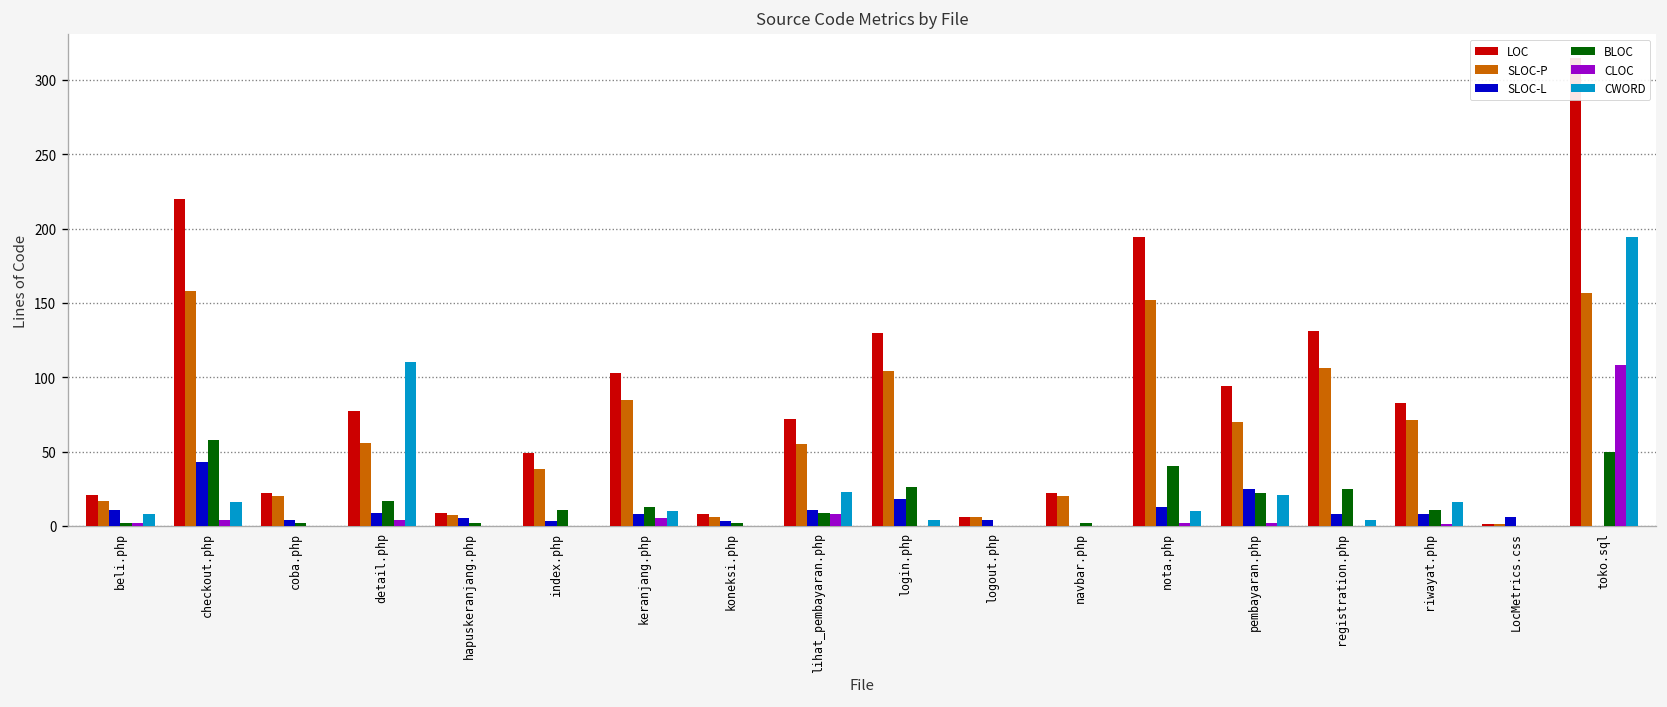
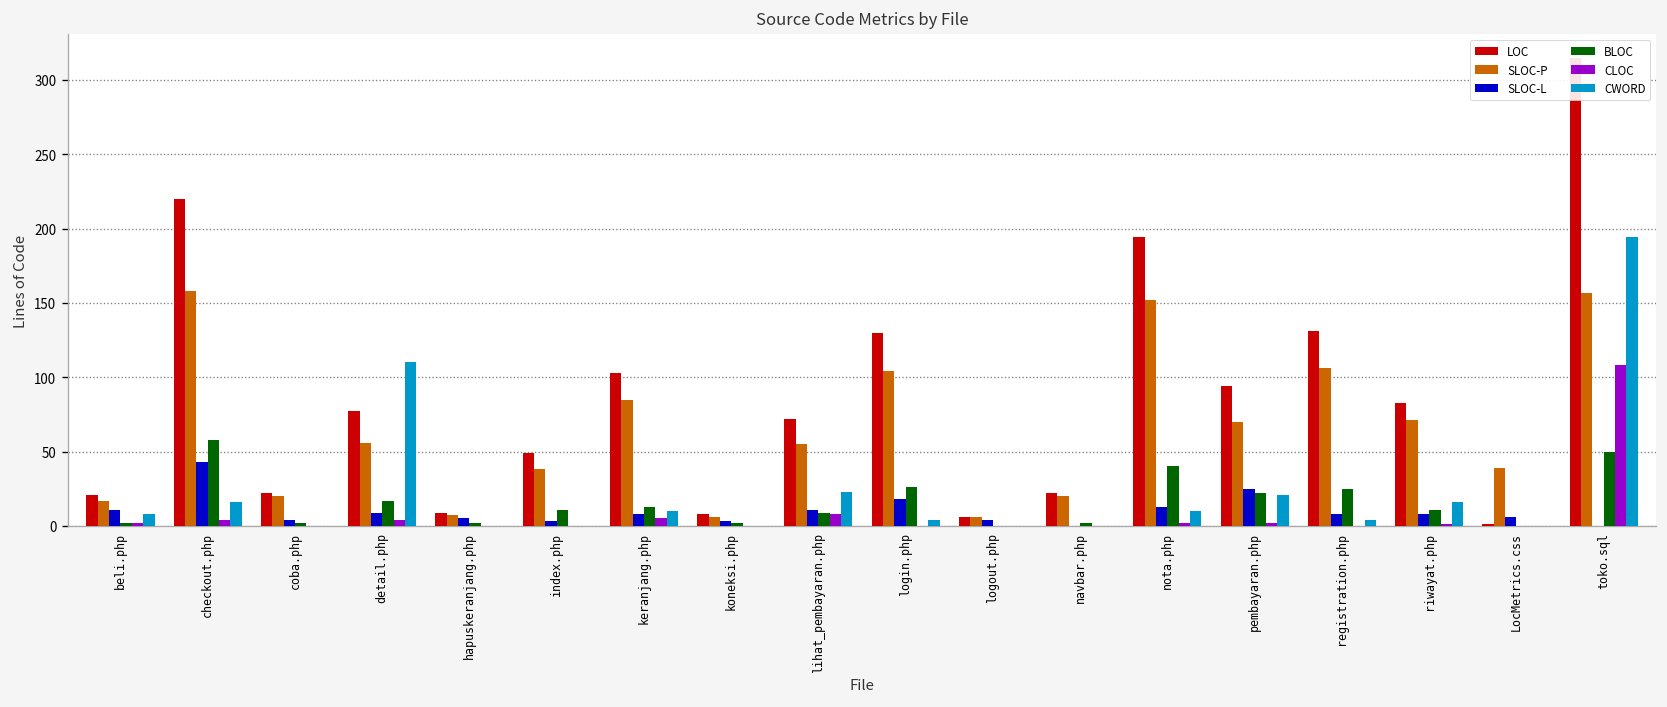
SLOC-P, LocMetrics.css: 1 -> 39
